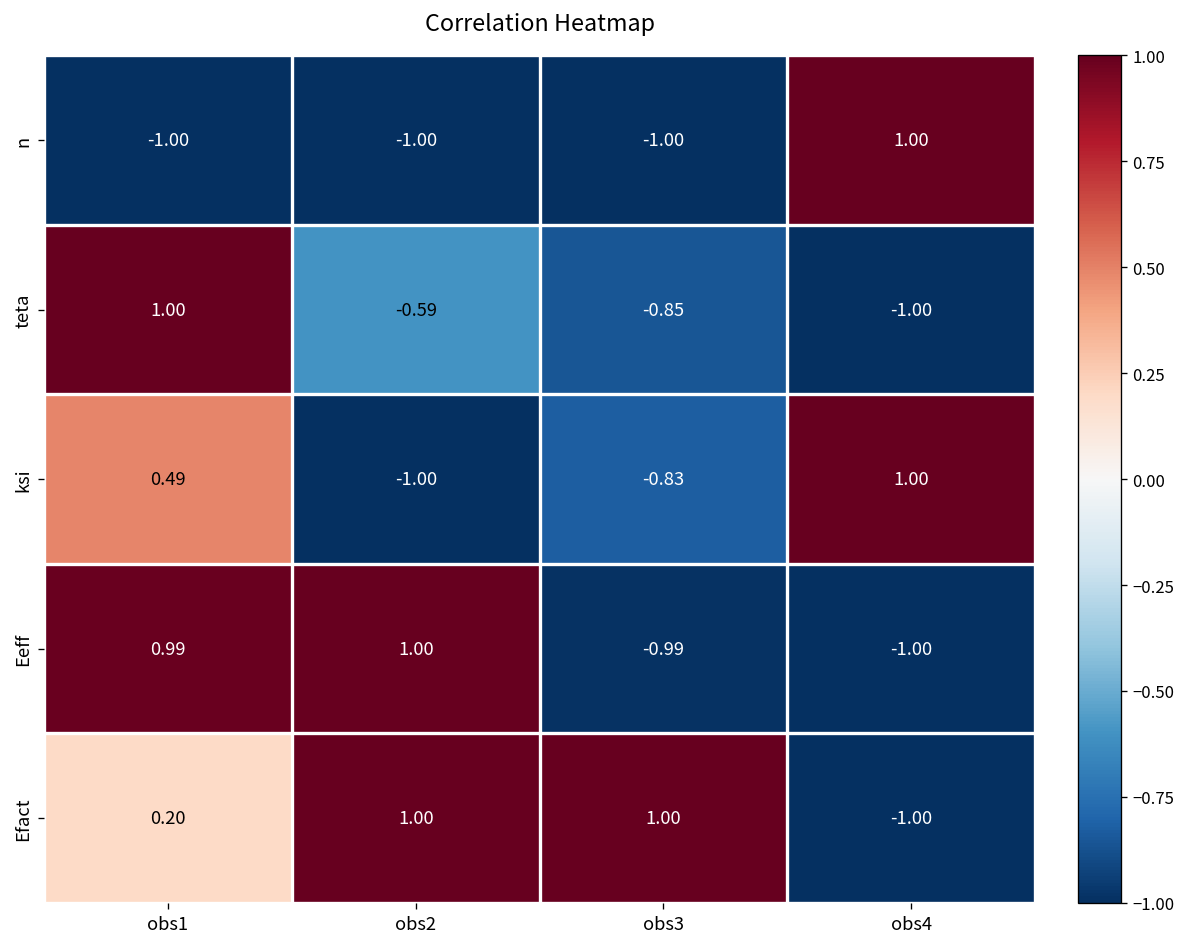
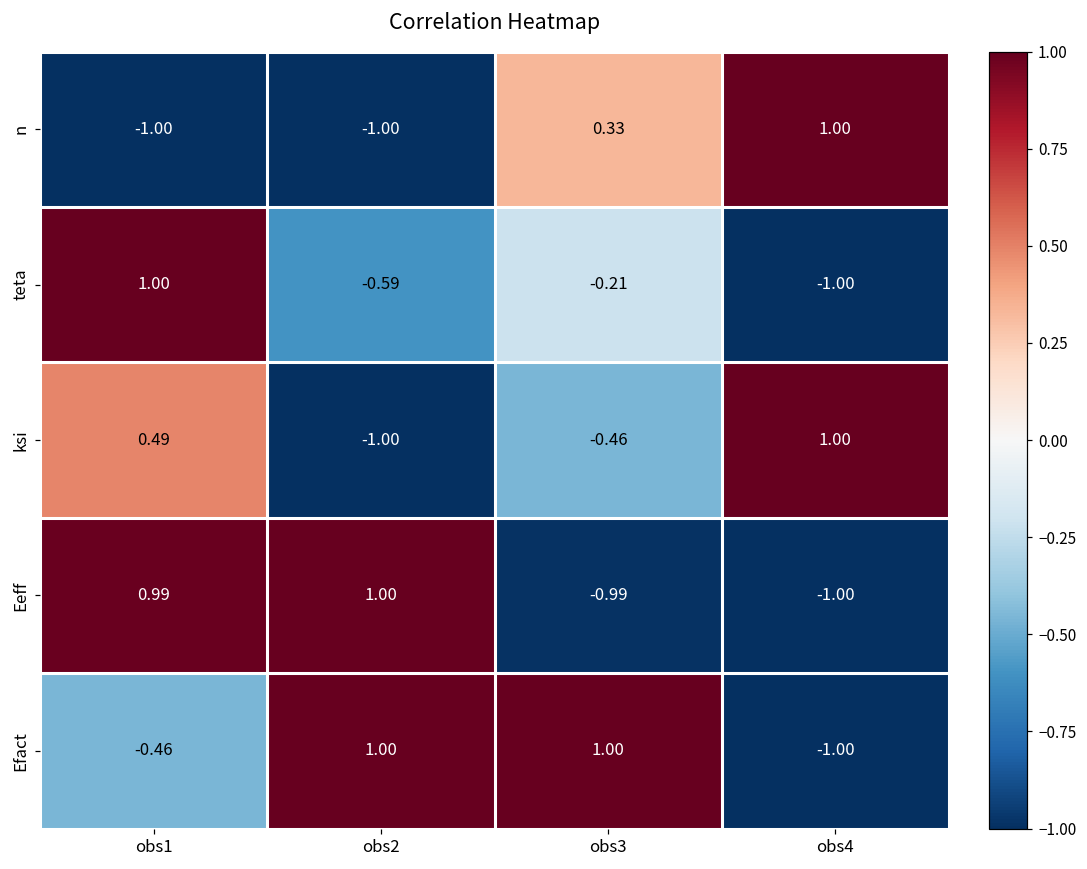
n, obs3: -1.00 -> 0.33
teta, obs3: -0.85 -> -0.21
ksi, obs3: -0.83 -> -0.46
Efact, obs1: 0.20 -> -0.46
